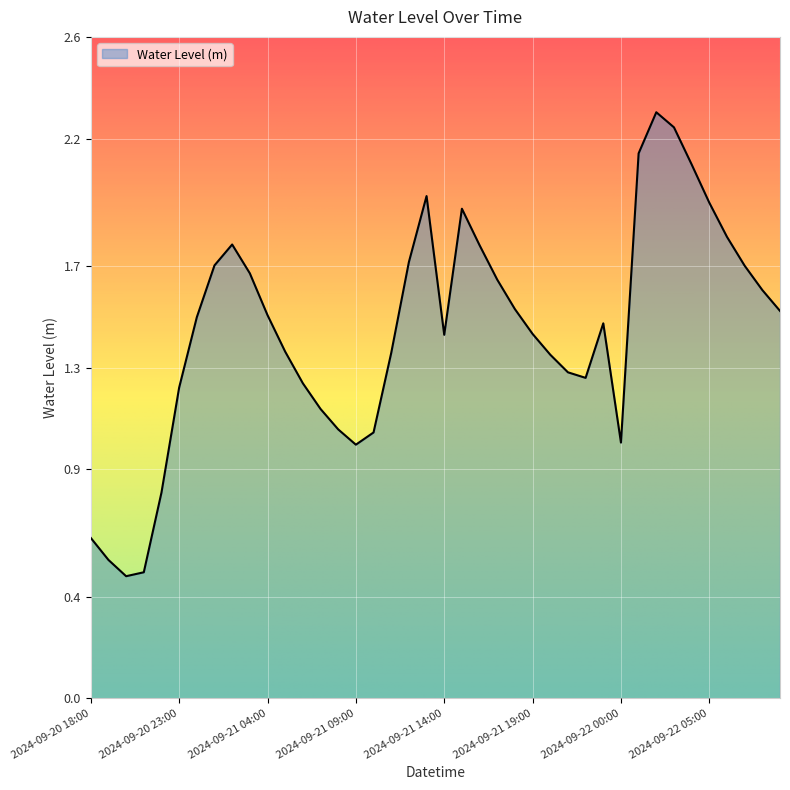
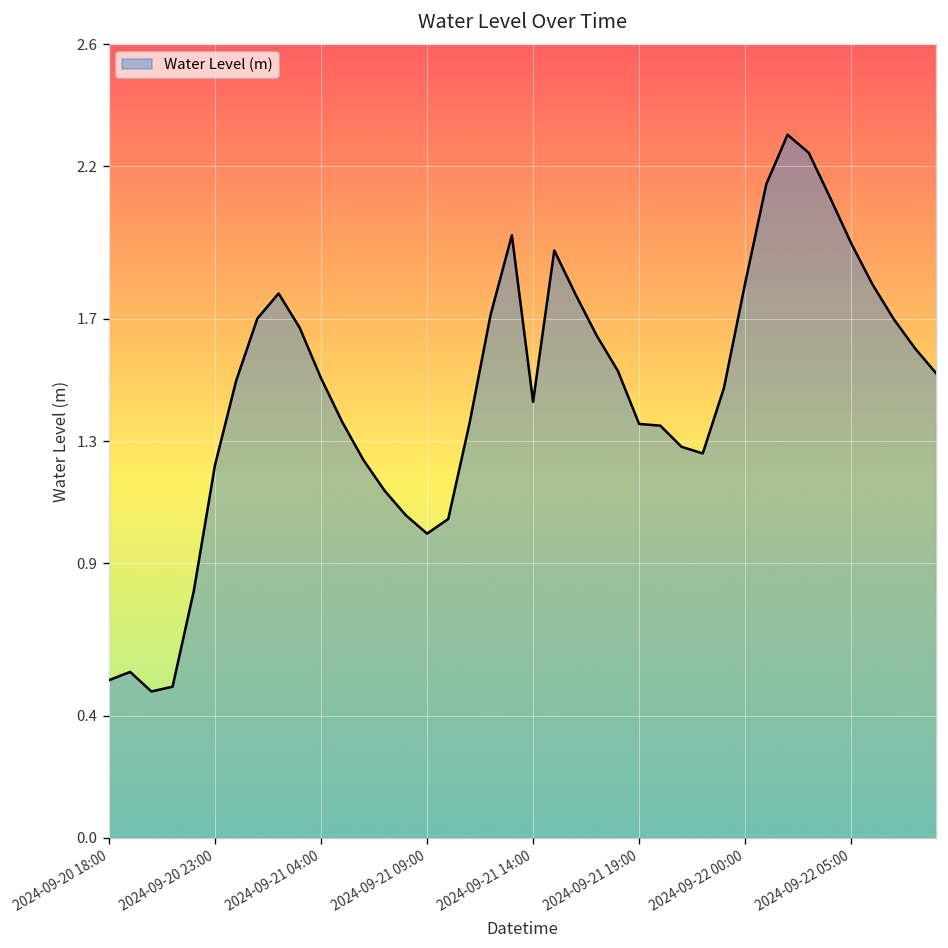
2024-09-20 18:00: 0.63 -> 0.52
2024-09-21 19:00: 1.43 -> 1.36
2024-09-22 00:00: 1.01 -> 1.82
